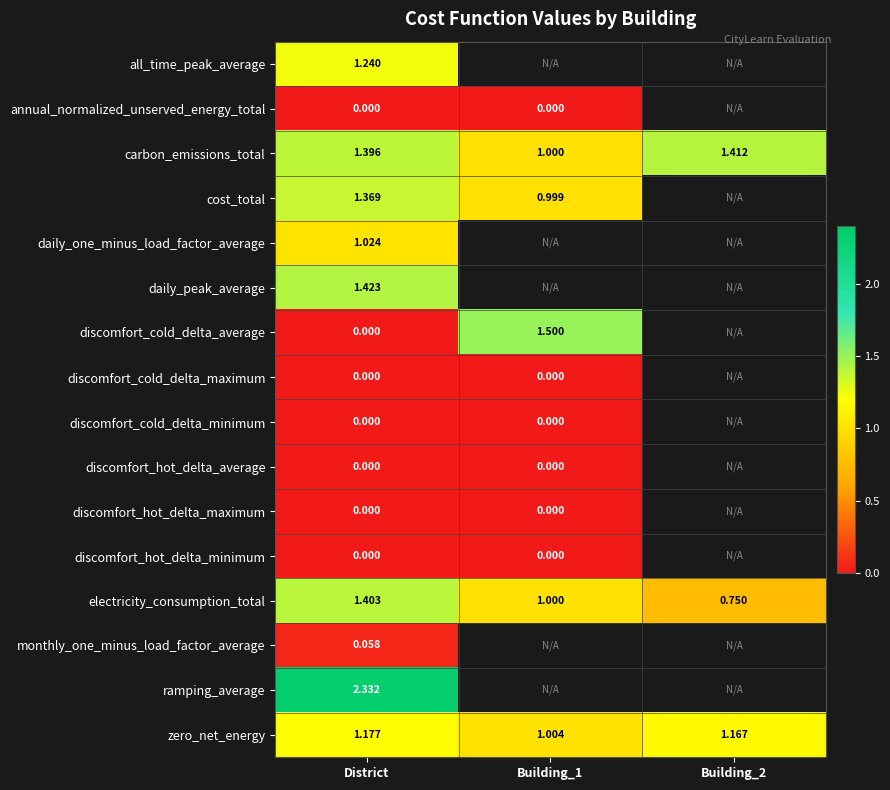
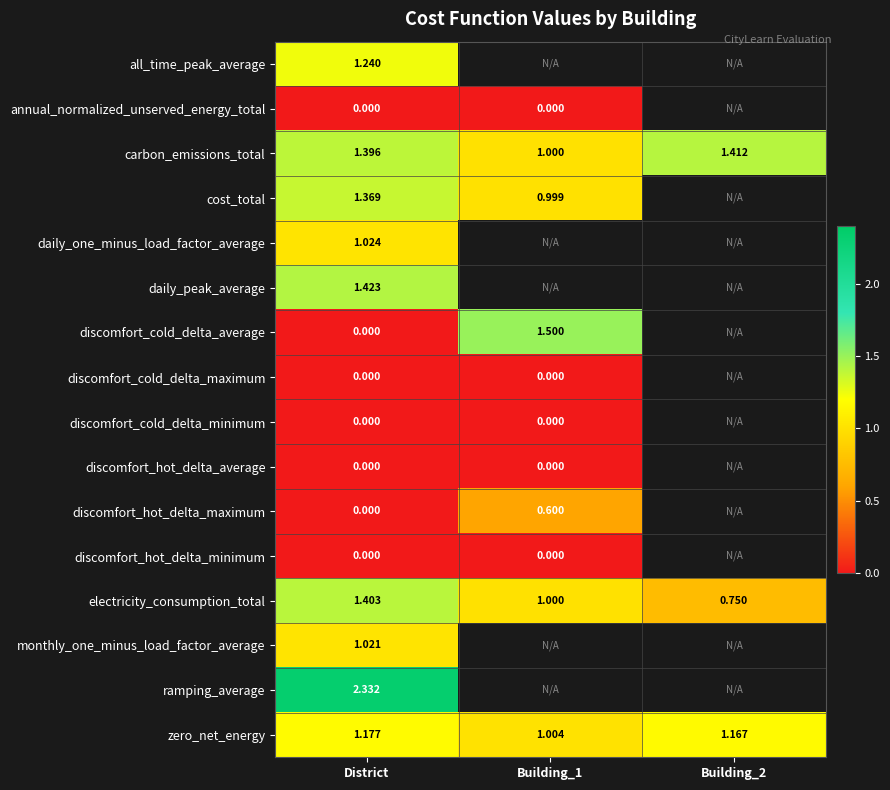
discomfort_hot_delta_maximum, Building_1: 0.000 -> 0.600
monthly_one_minus_load_factor_average, District: 0.058 -> 1.021
